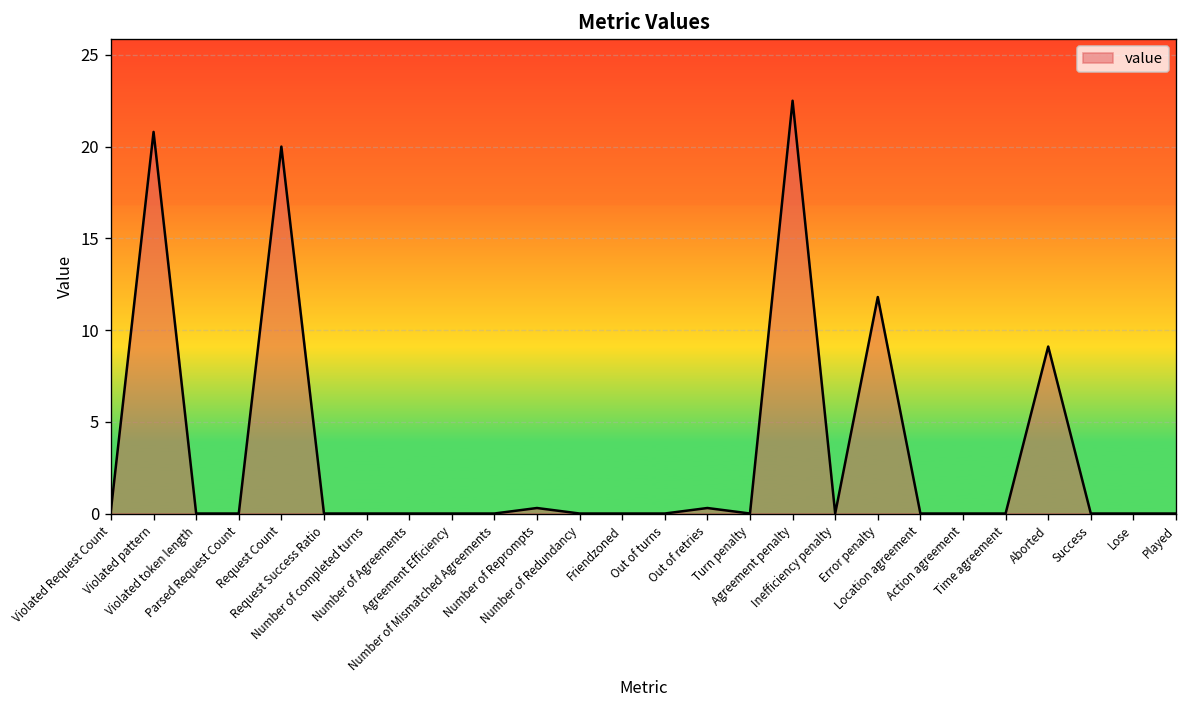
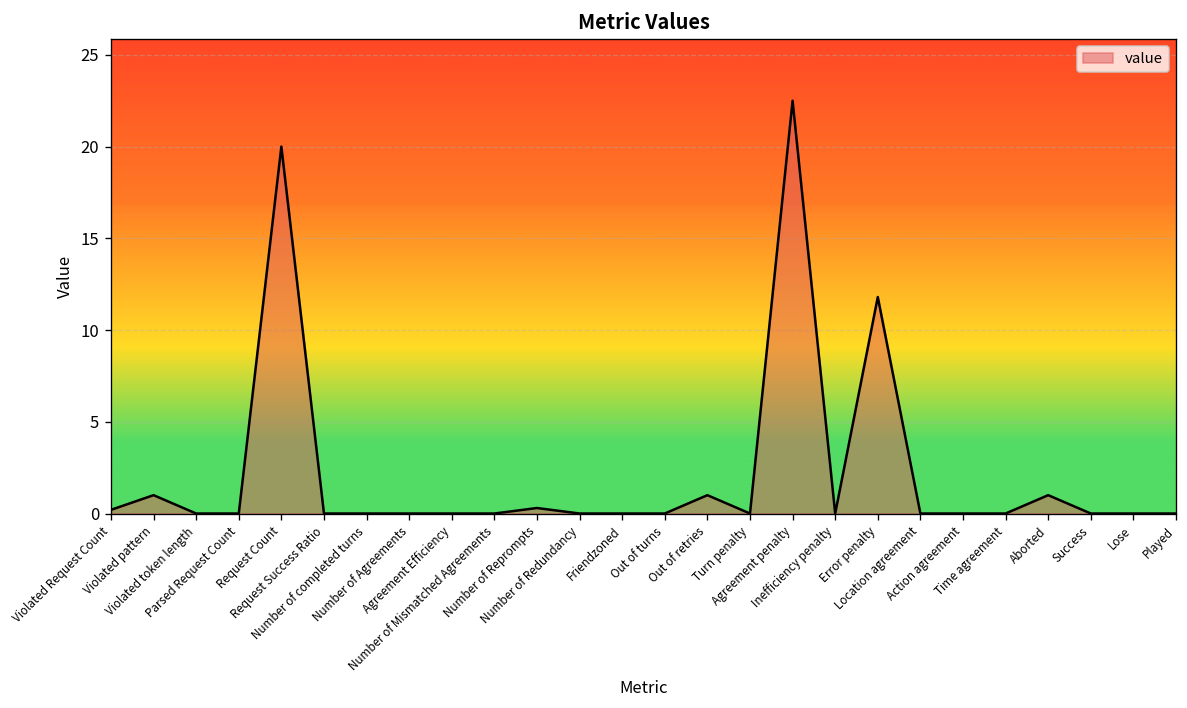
Violated pattern: 20.8 -> 1.0
Out of retries: 0.3 -> 1.0
Aborted: 9.1 -> 1.0
